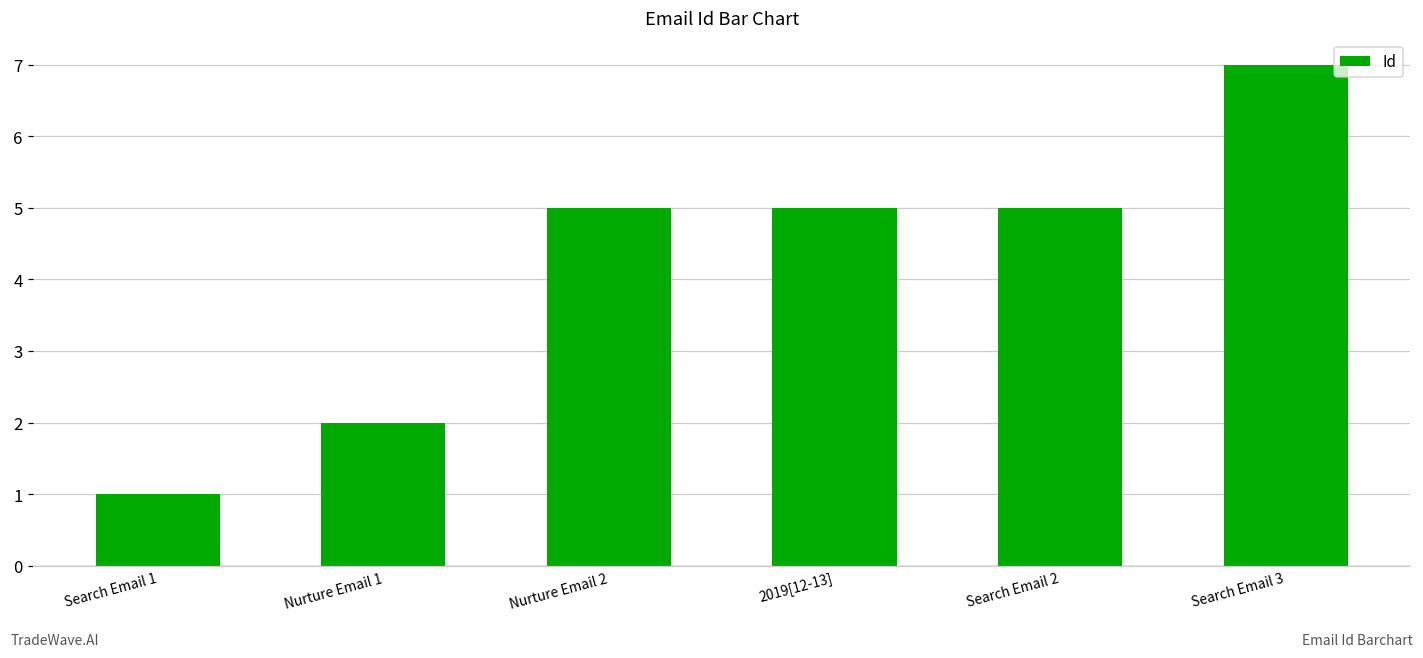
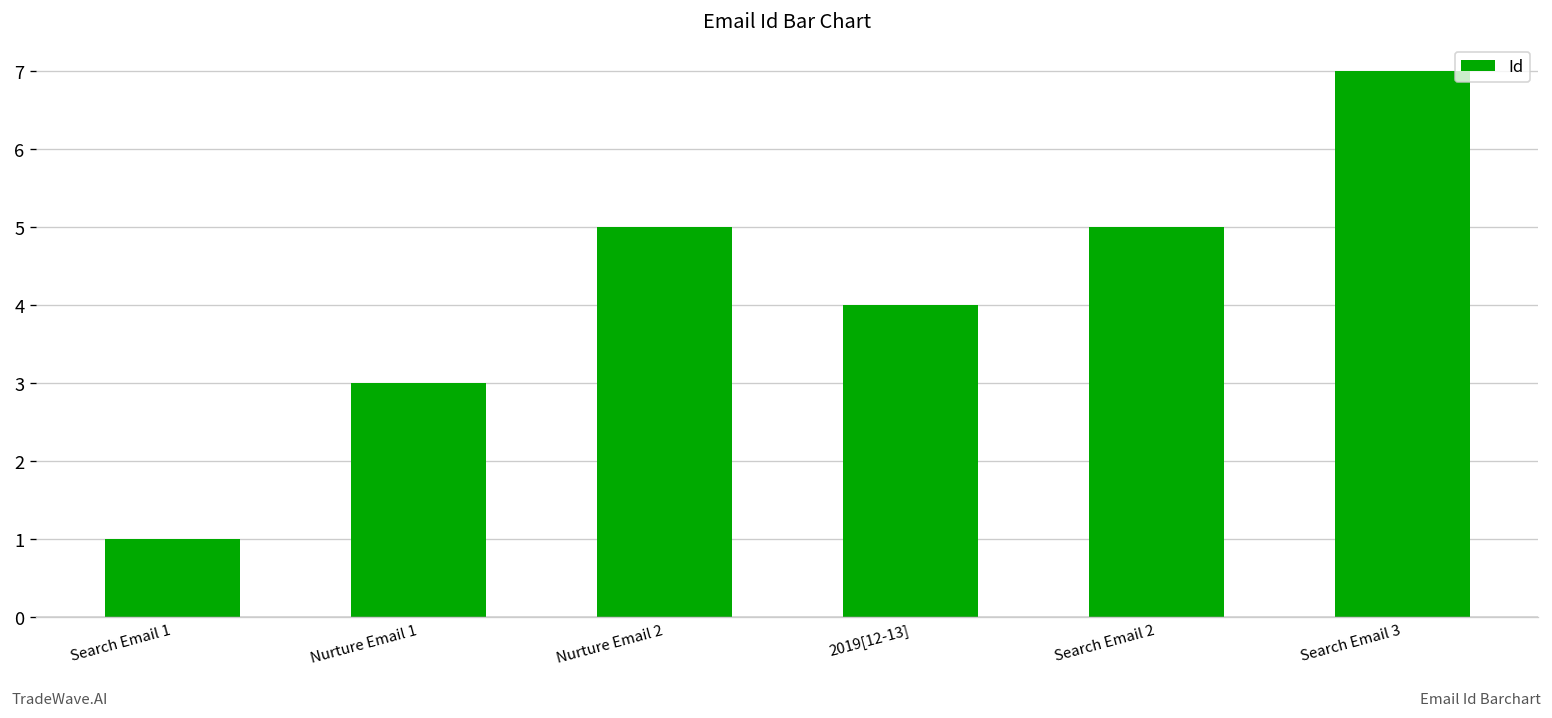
Nurture Email 1: 2 -> 3
2019[12-13]: 5 -> 4
